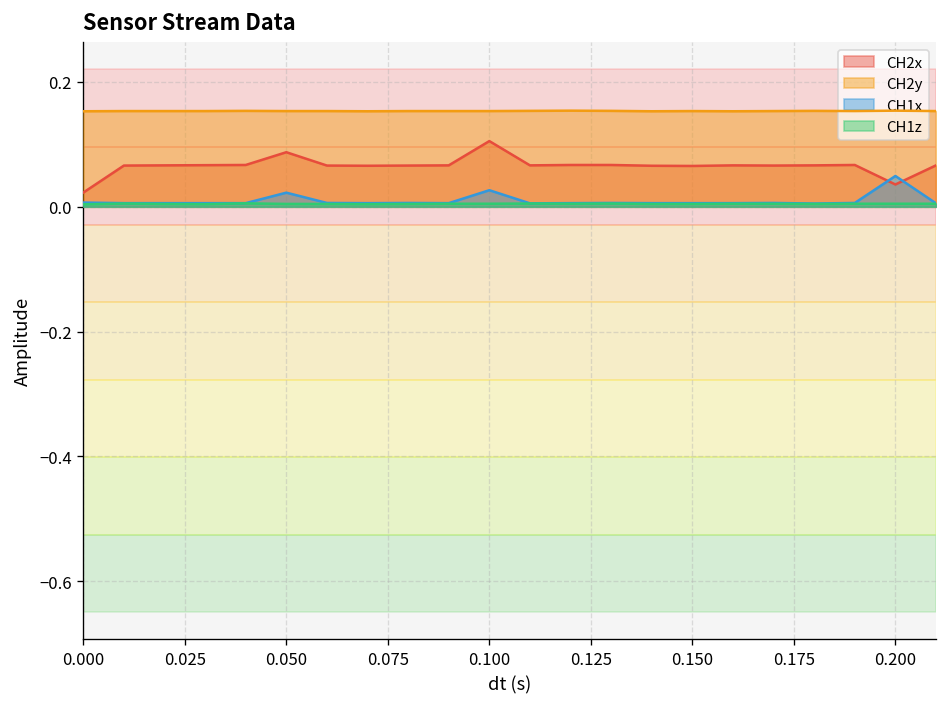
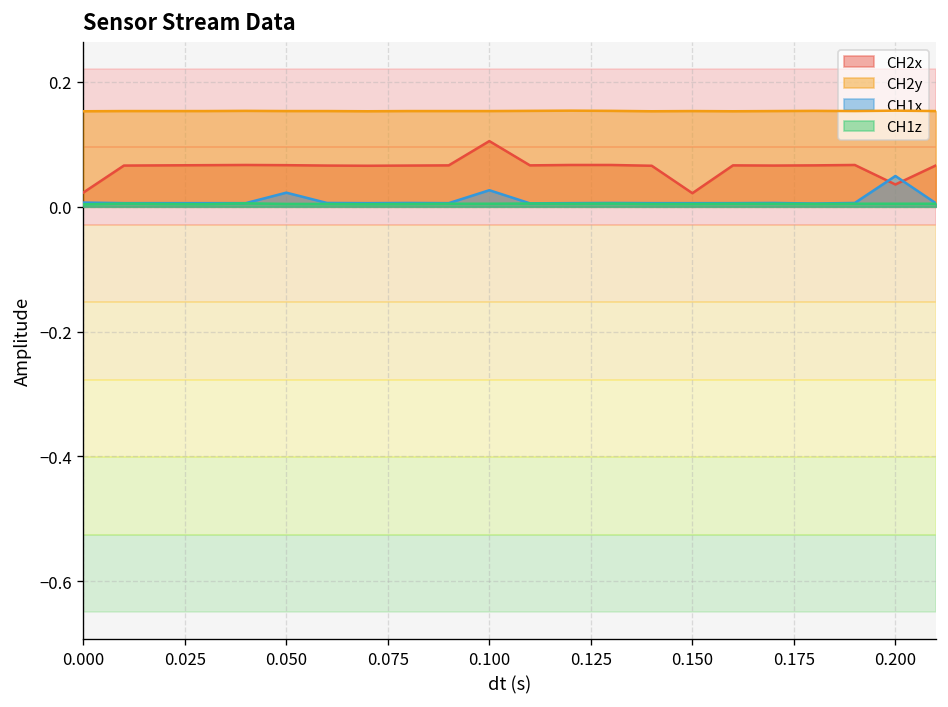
CH2x, 0.050: 0.09 -> 0.07
CH2x, 0.150: 0.07 -> 0.02
